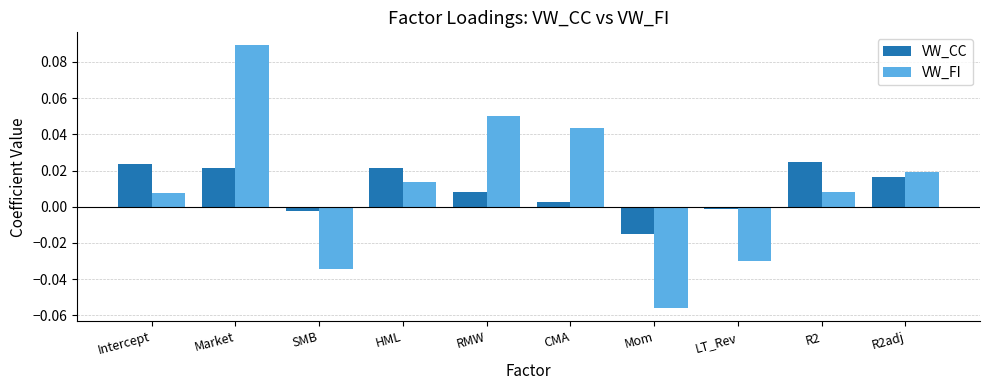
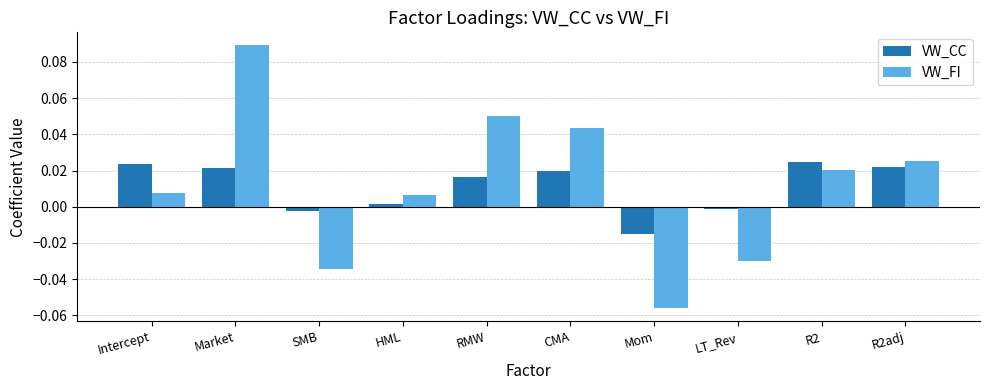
VW_CC, HML: 0.022 -> 0.001
VW_FI, HML: 0.014 -> 0.007
VW_CC, RMW: 0.008 -> 0.016
VW_CC, CMA: 0.002 -> 0.020
VW_FI, R2: 0.008 -> 0.020
VW_CC, R2adj: 0.016 -> 0.022
VW_FI, R2adj: 0.019 -> 0.025
